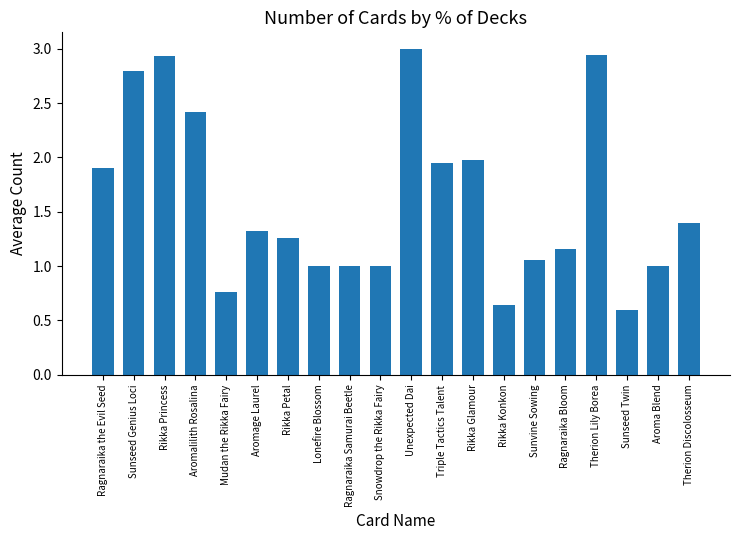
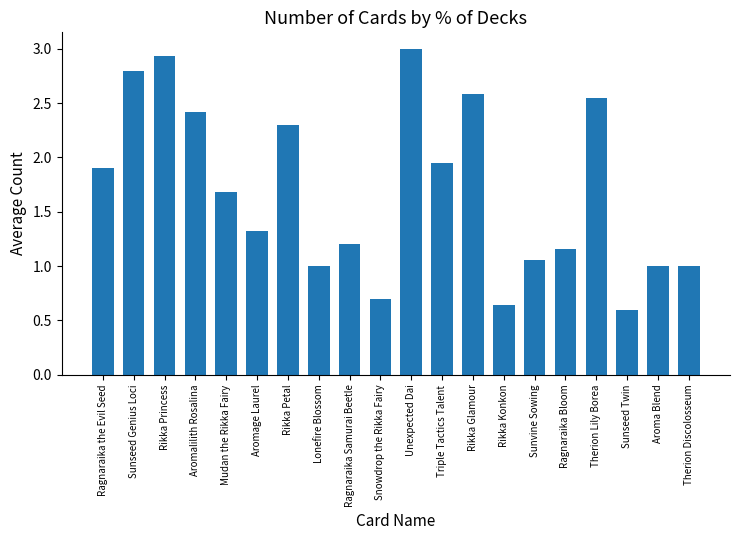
Mudan the Rikka Fairy: 0.76 -> 1.68
Rikka Petal: 1.26 -> 2.30
Ragnaraika Samurai Beetle: 1.0 -> 1.2
Snowdrop the Rikka Fairy: 1.0 -> 0.7
Rikka Glamour: 1.98 -> 2.58
Therion Lily Borea: 2.94 -> 2.55
Therion Discolosseum: 1.4 -> 1.0
